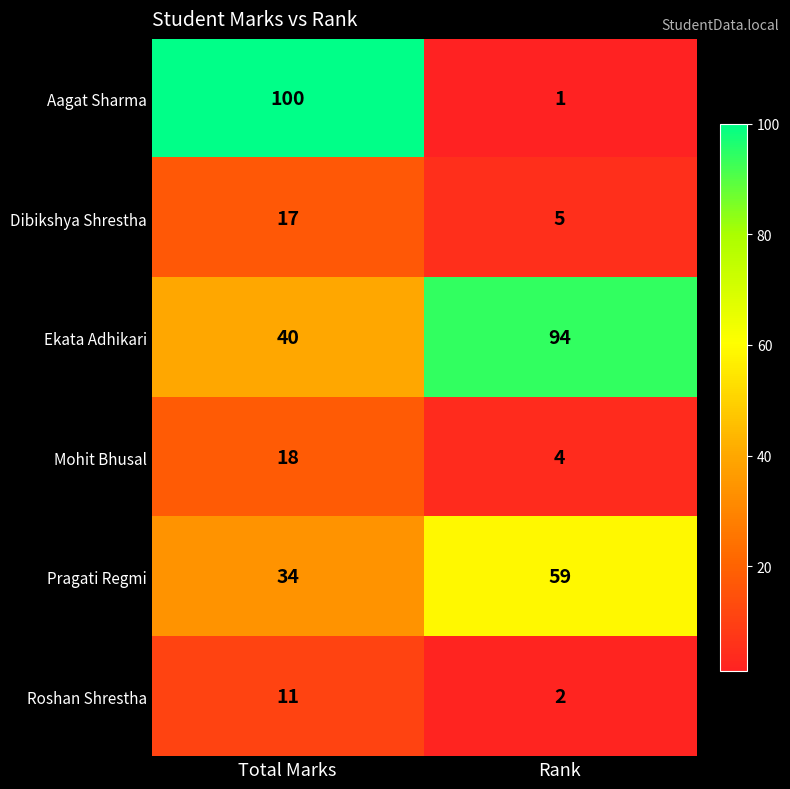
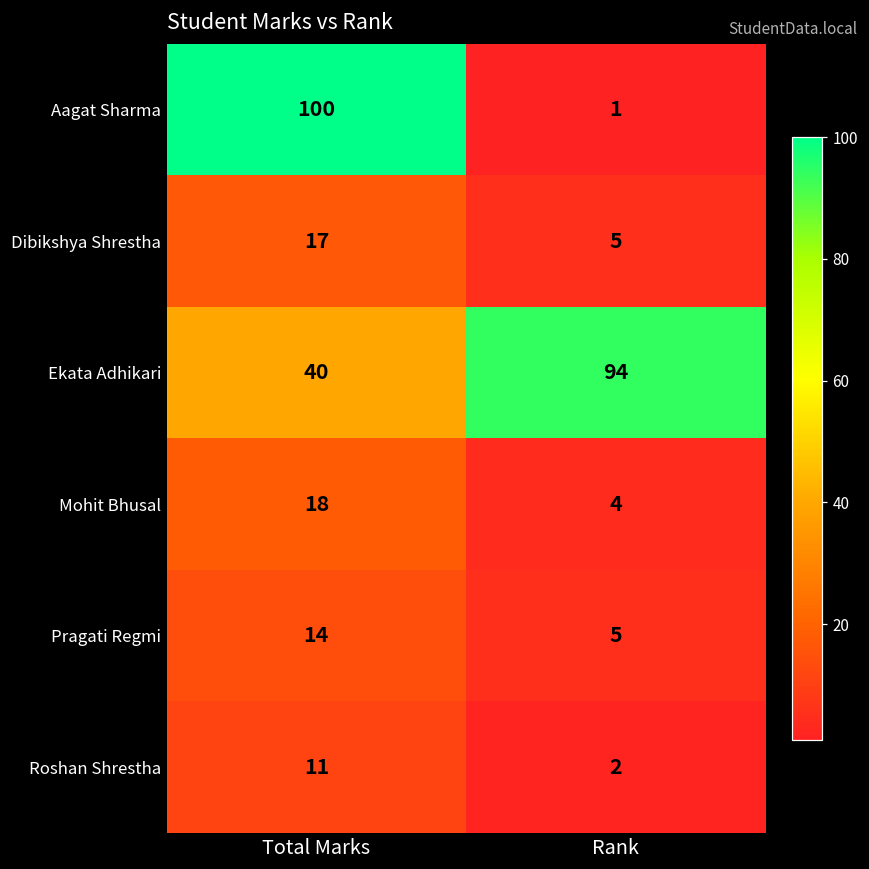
Pragati Regmi, Total Marks: 34 -> 14
Pragati Regmi, Rank: 59 -> 5
